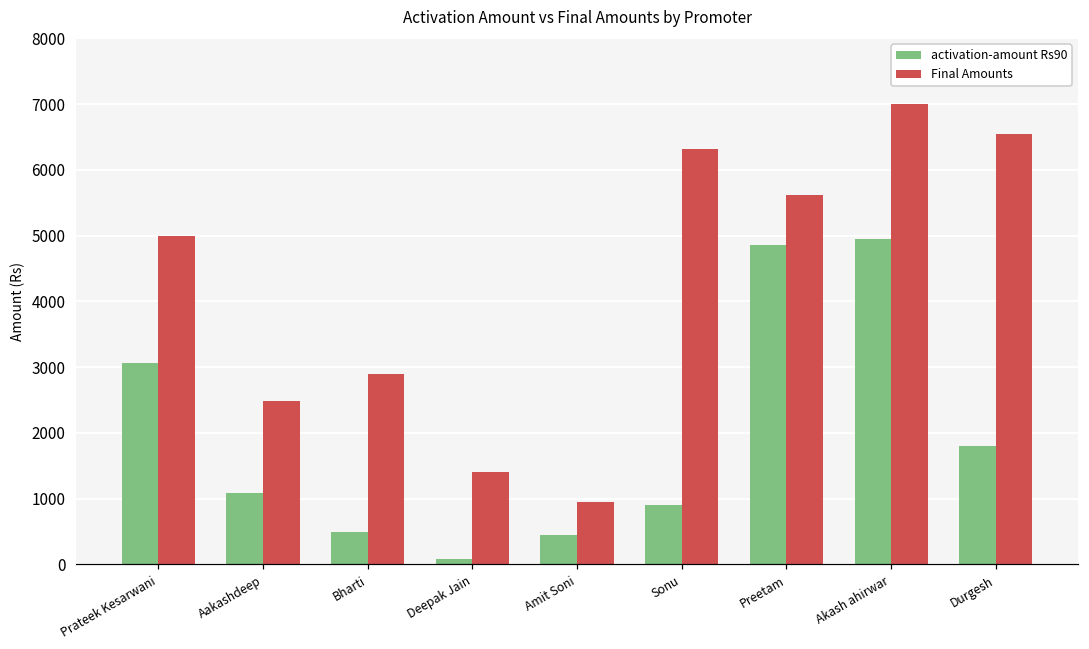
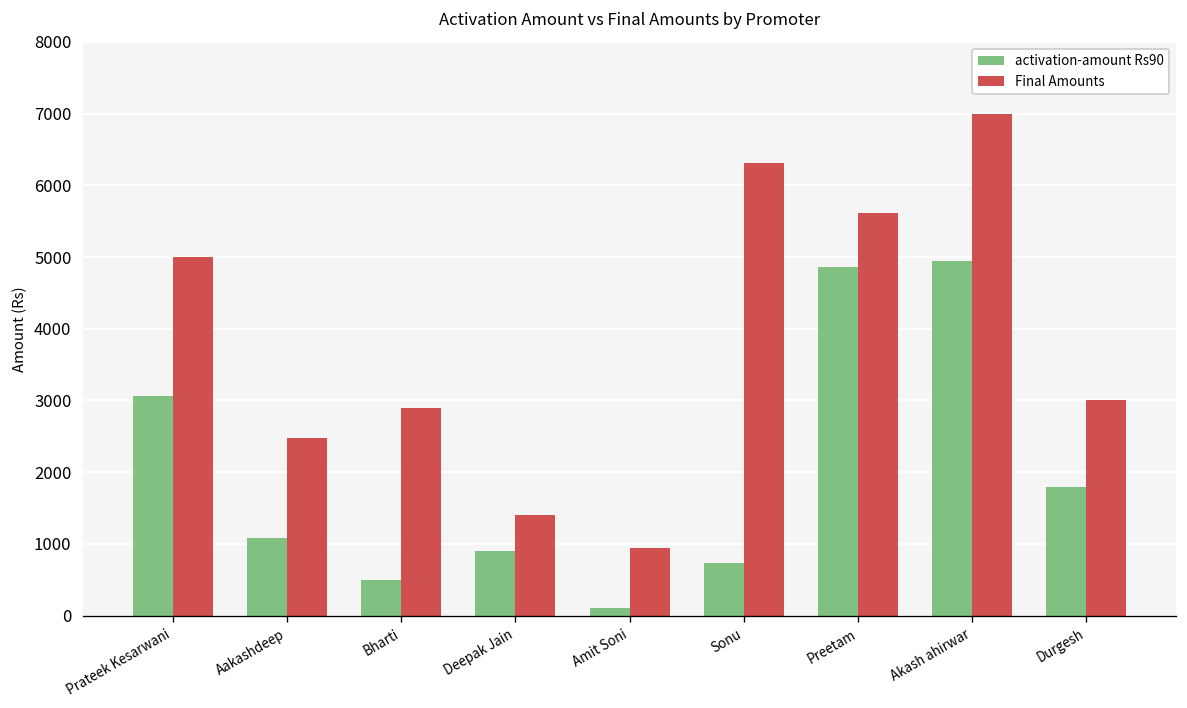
activation-amount Rs90, Deepak Jain: 100 -> 900
activation-amount Rs90, Amit Soni: 500 -> 100
activation-amount Rs90, Sonu: 900 -> 700
Final Amounts, Durgesh: 6500 -> 3000
